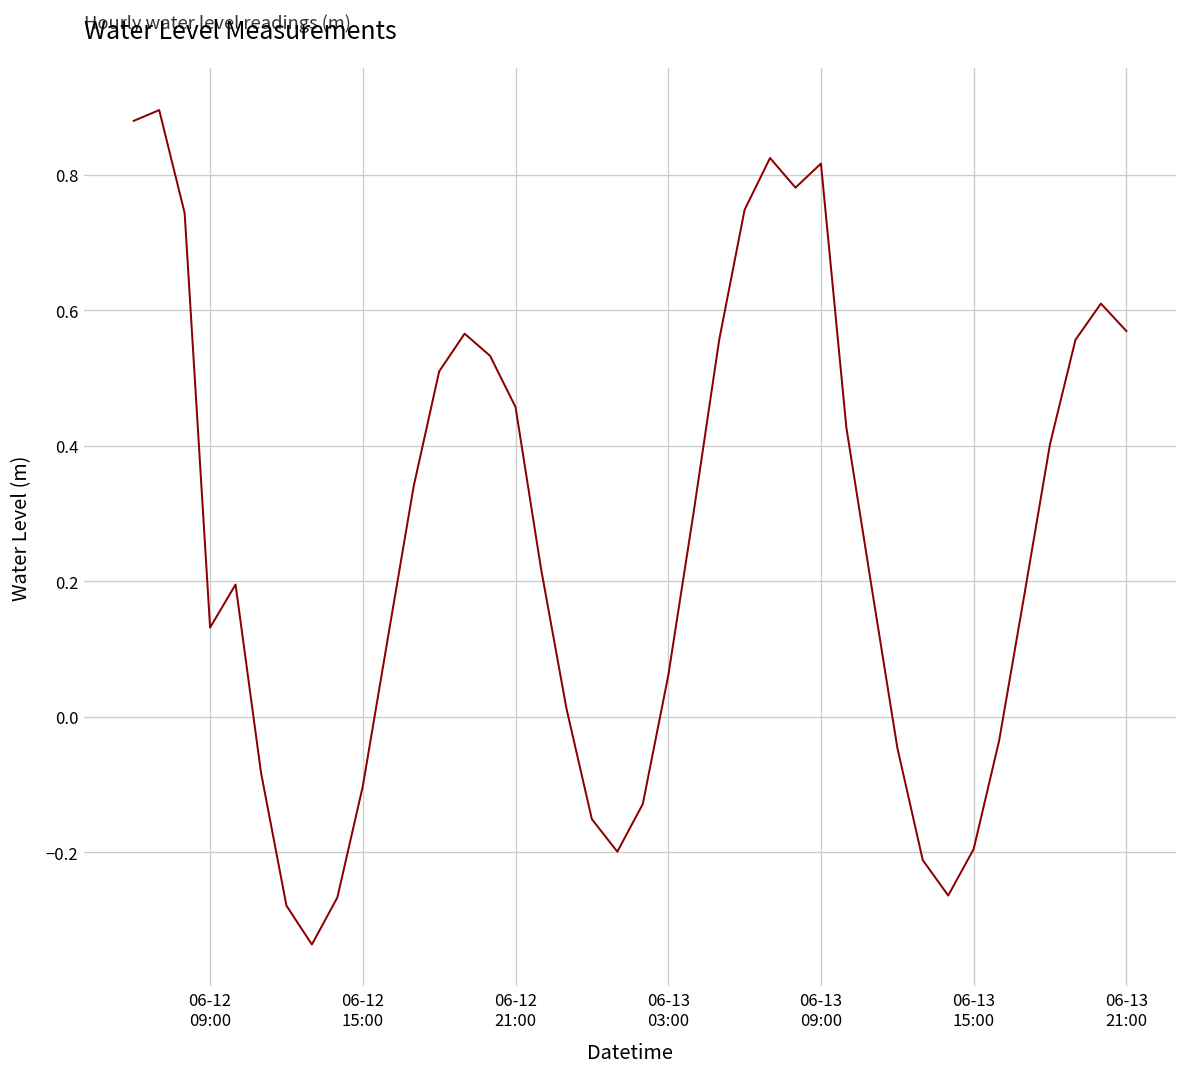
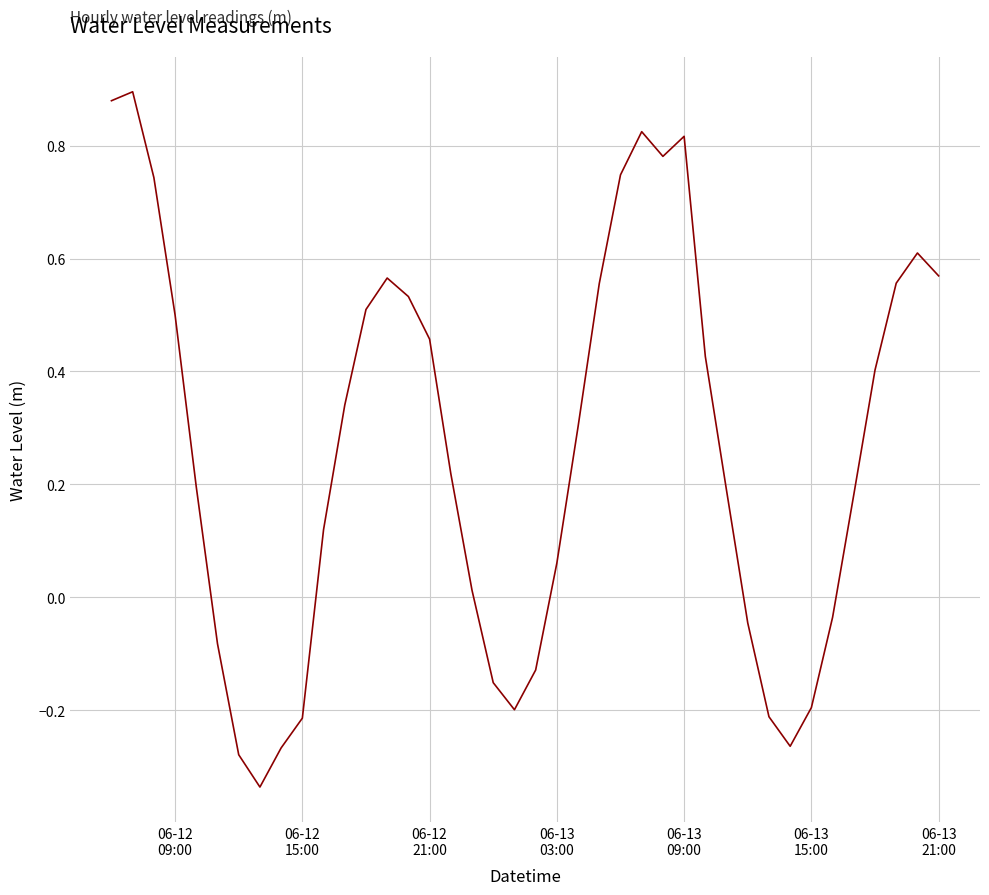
06-12 09:00: 0.13 -> 0.50
06-12 15:00: -0.10 -> -0.21
